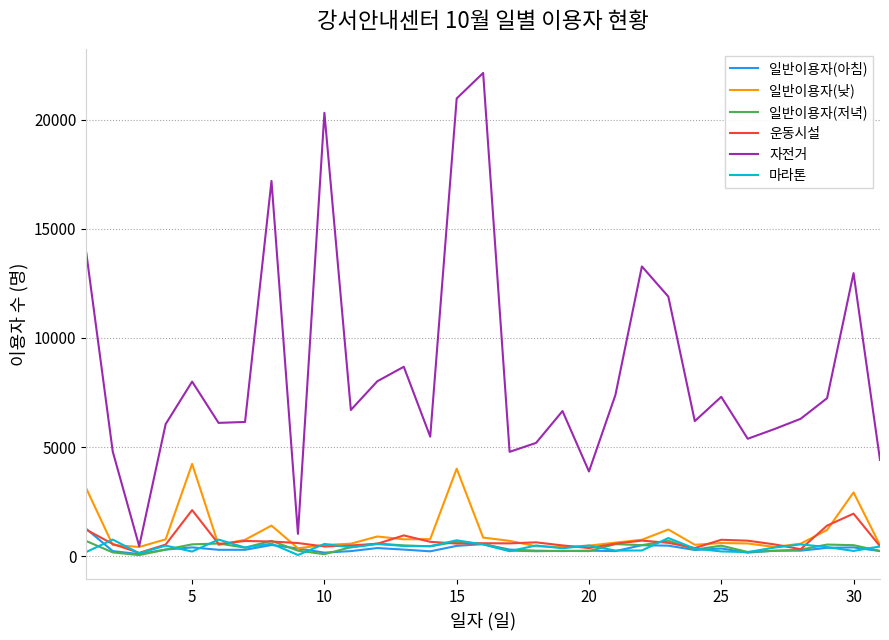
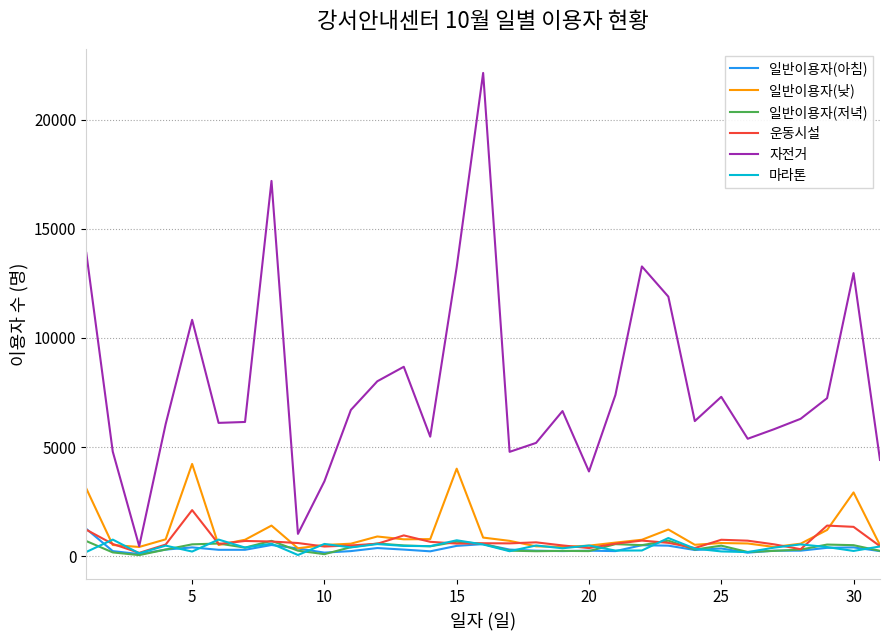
자전거, 5: 8000 -> 10800
자전거, 10: 20300 -> 3400
자전거, 15: 21000 -> 13200
운동시설, 30: 1900 -> 1300
